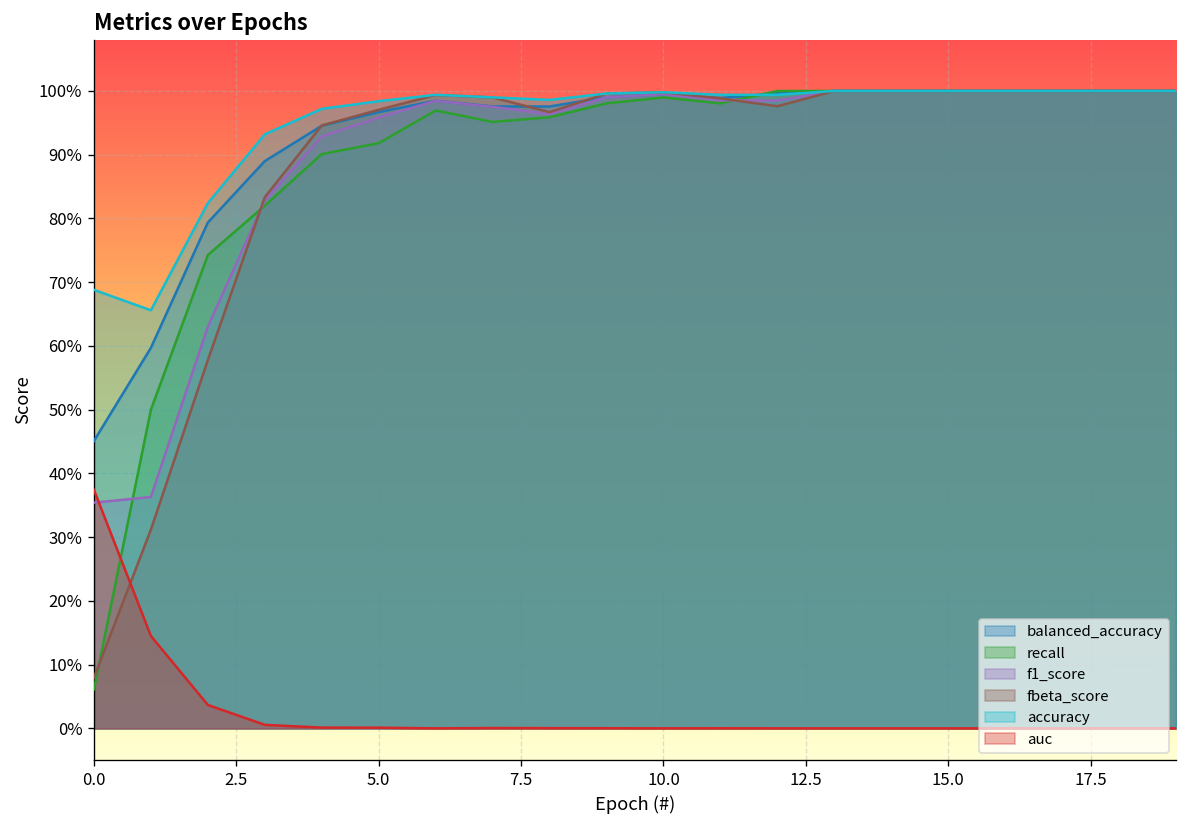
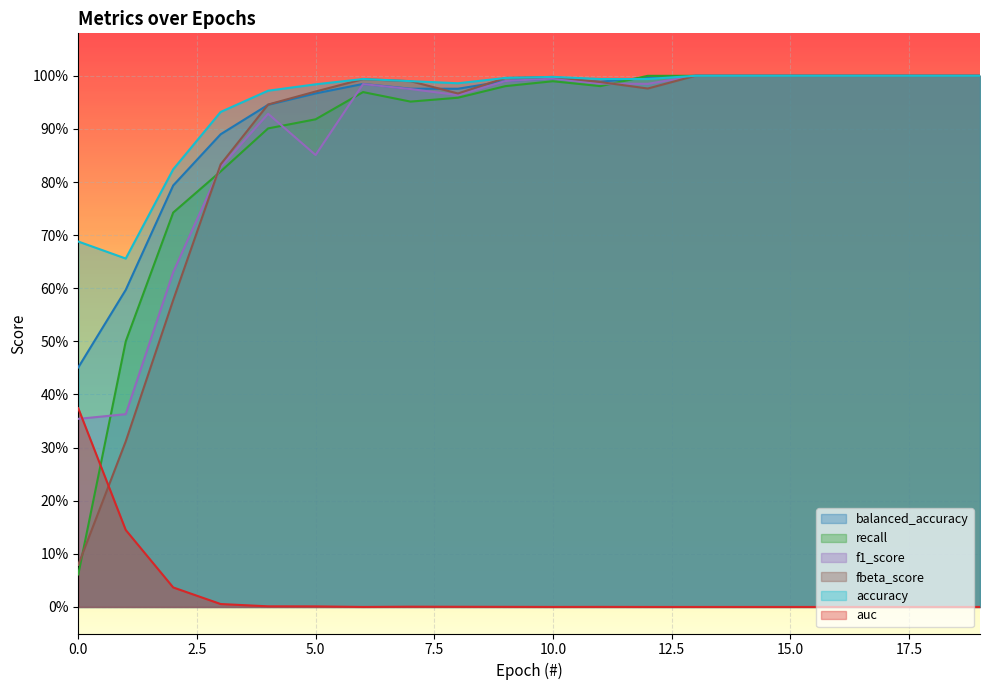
f1_score, 5.0: 96% -> 85%
